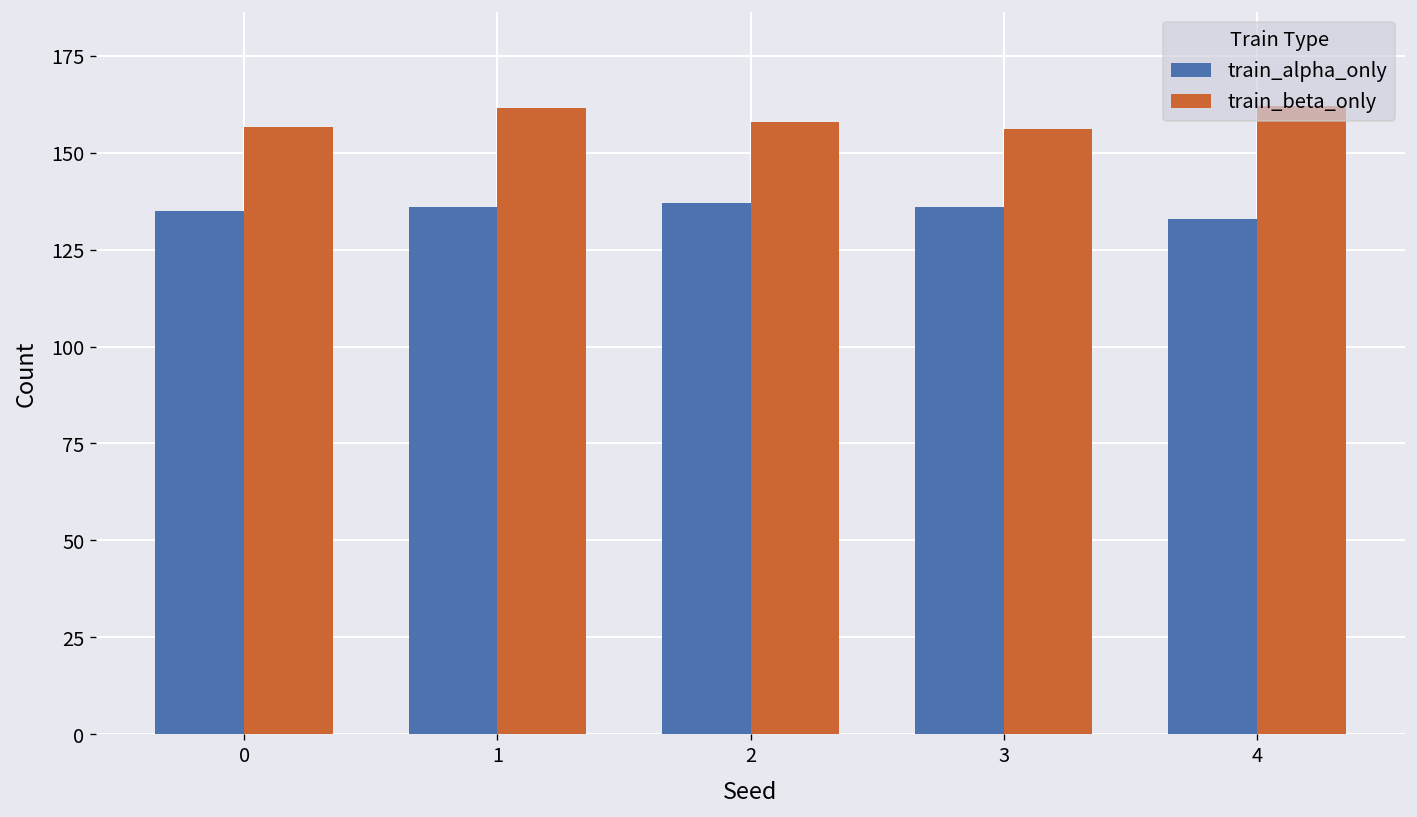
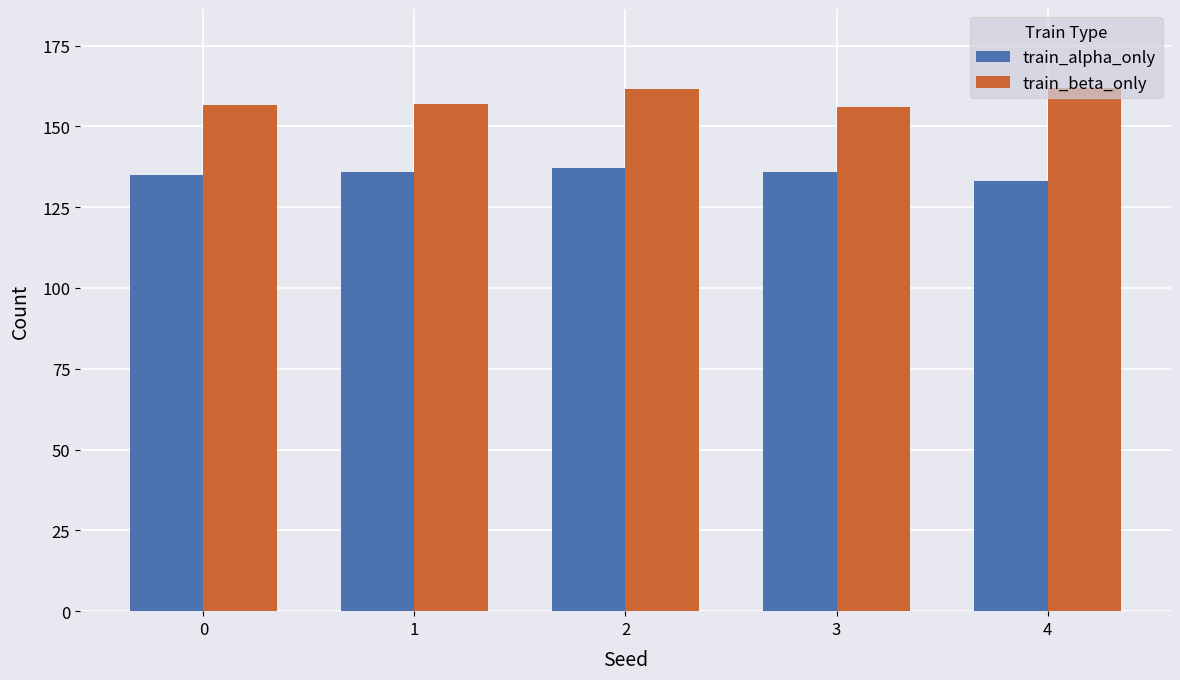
train_beta_only, 1: 161 -> 157
train_beta_only, 2: 158 -> 162
